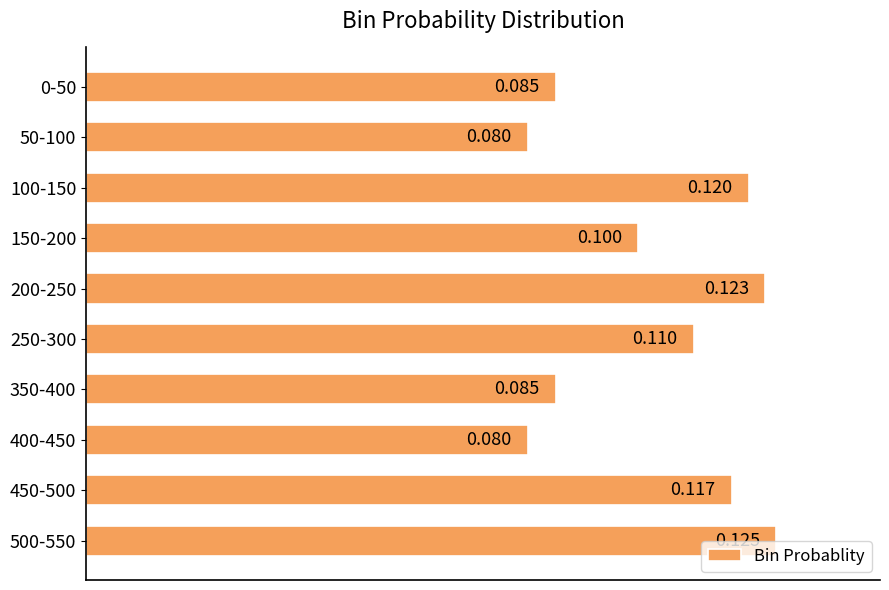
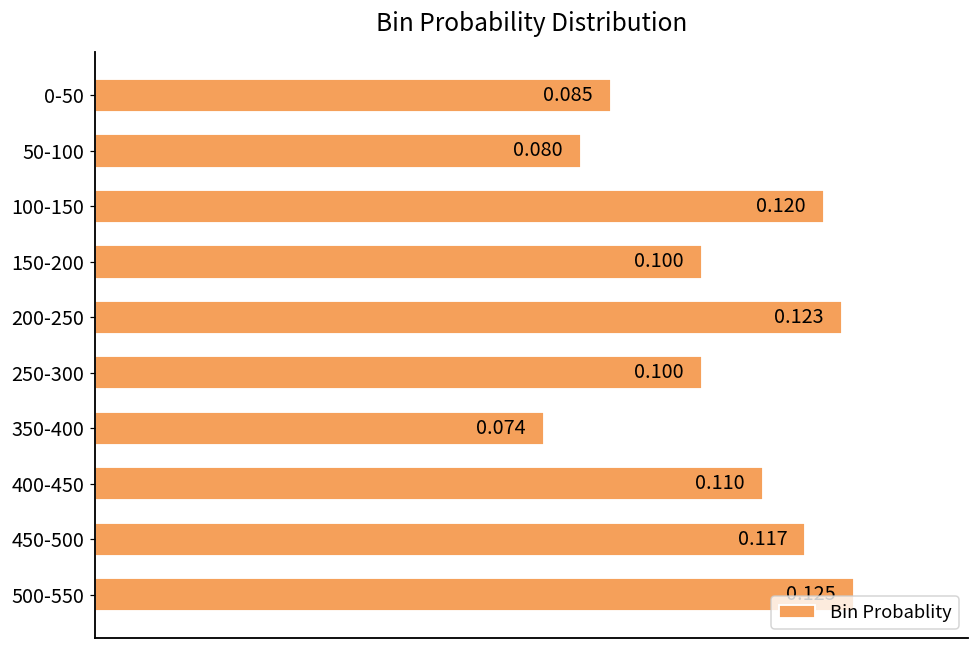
250-300: 0.110 -> 0.100
350-400: 0.085 -> 0.074
400-450: 0.080 -> 0.110
